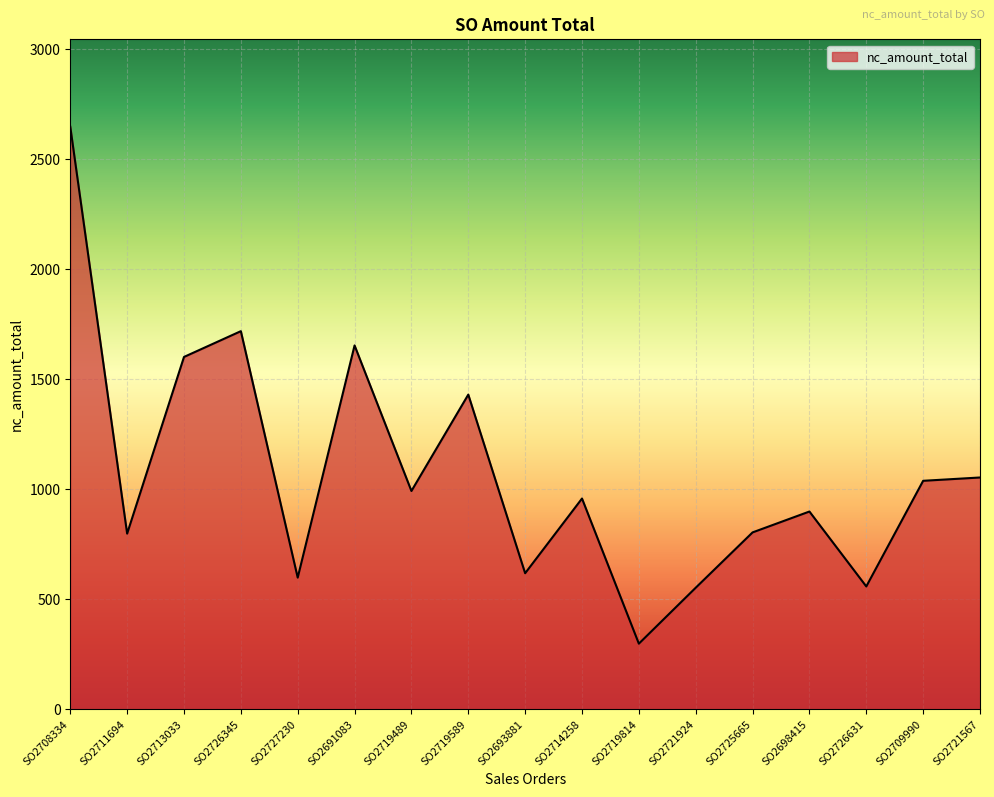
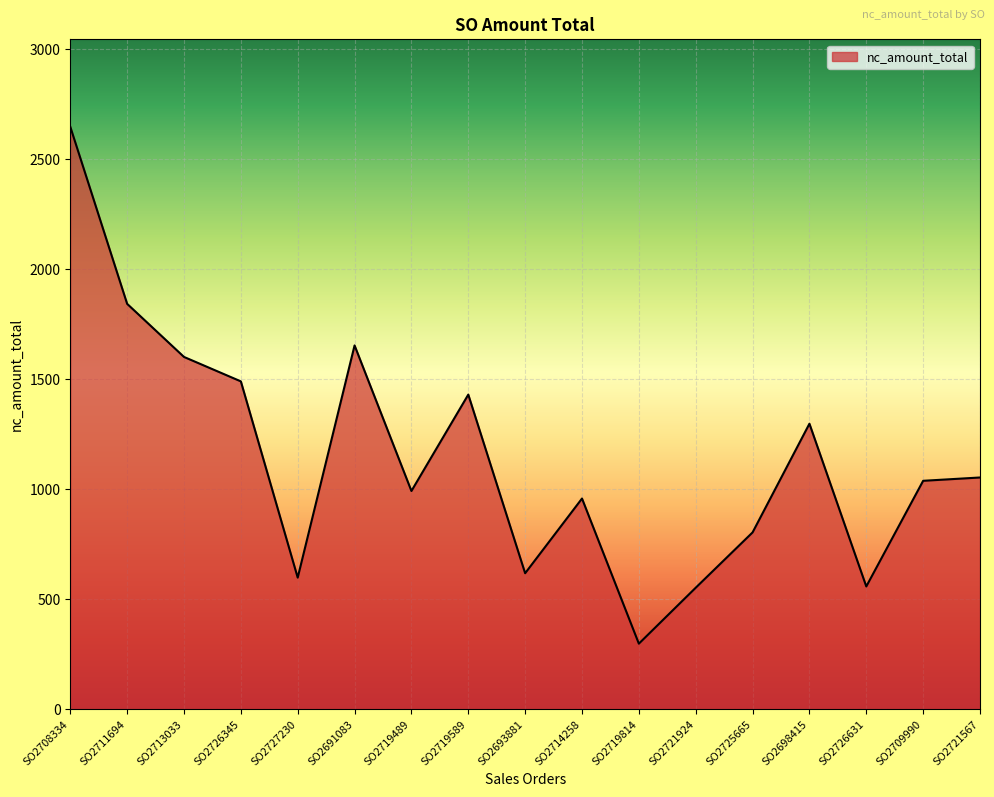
SO2711694: 800 -> 1840
SO2726345: 1720 -> 1490
SO2698415: 900 -> 1300
